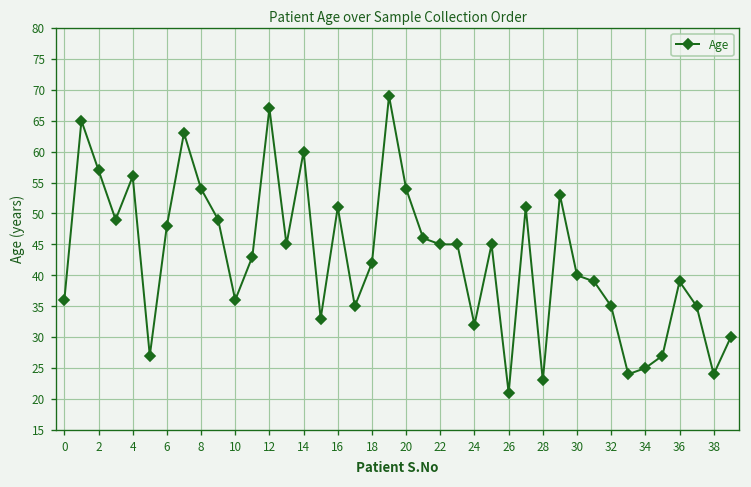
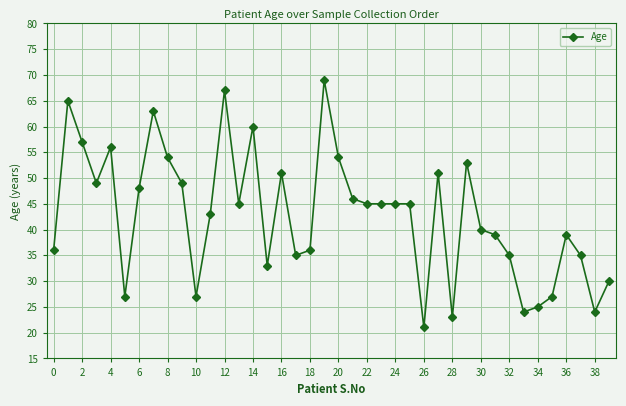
10: 36 -> 27
18: 42 -> 36
24: 32 -> 45
